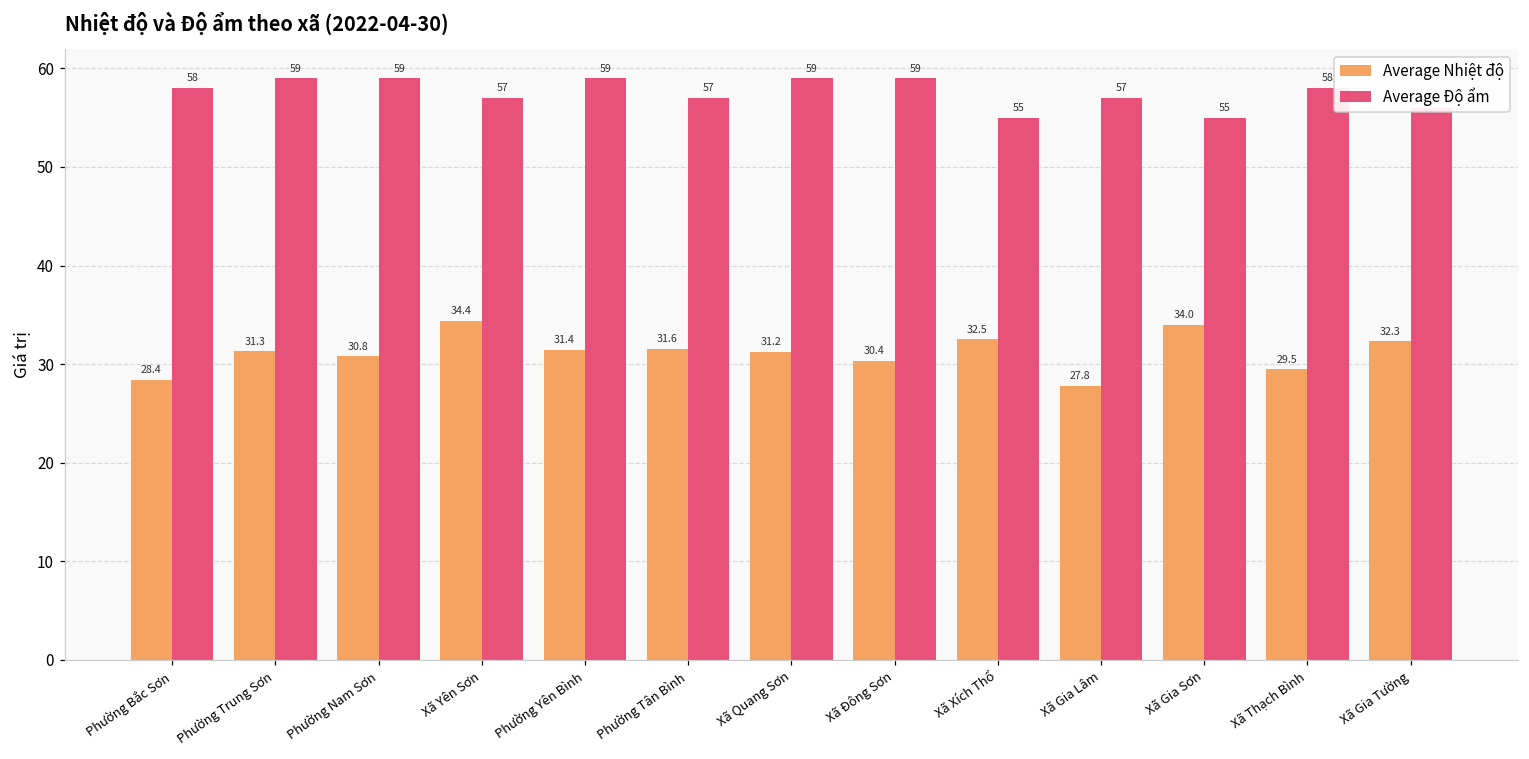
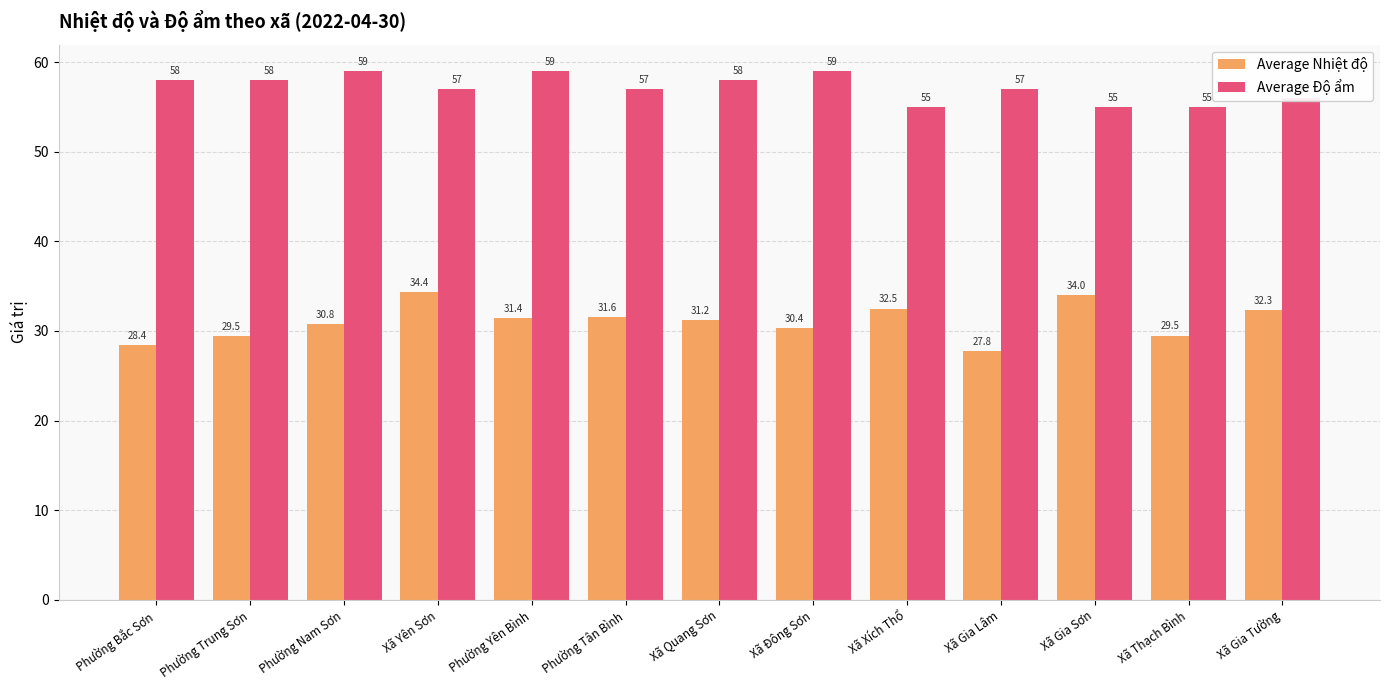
Average Nhiệt độ, Phường Trung Sơn: 31.3 -> 29.5
Average Độ ẩm, Phường Trung Sơn: 59 -> 58
Average Độ ẩm, Xã Quang Sơn: 59 -> 58
Average Độ ẩm, Xã Thạch Bình: 58 -> 55
